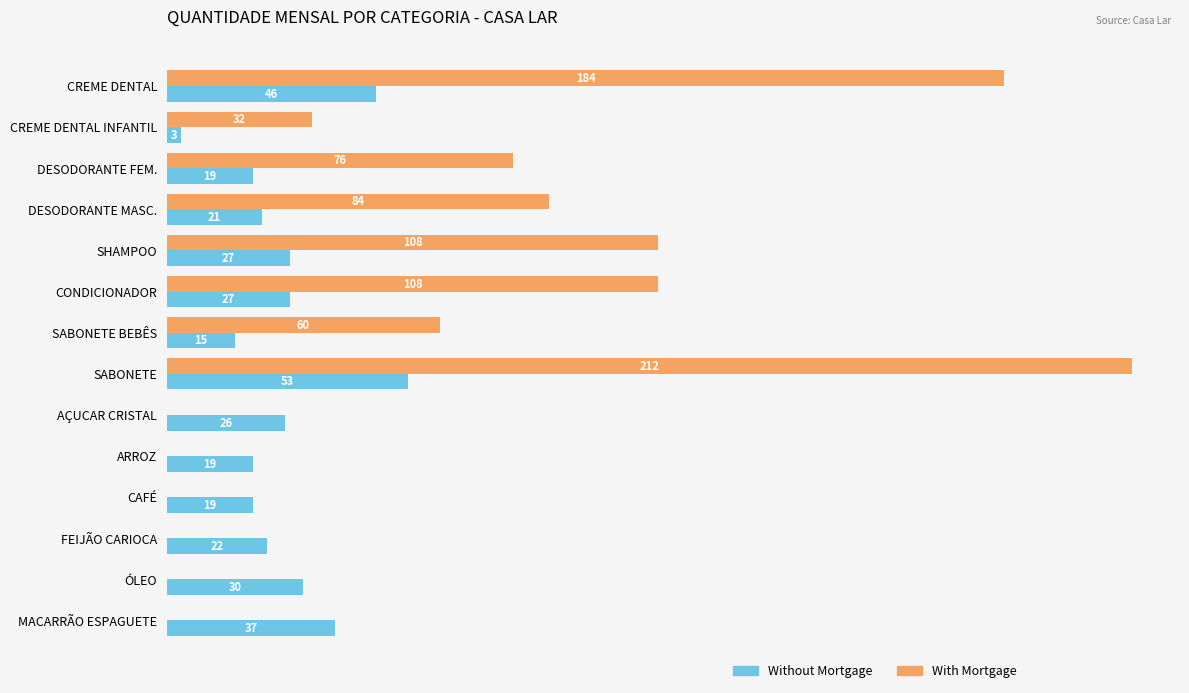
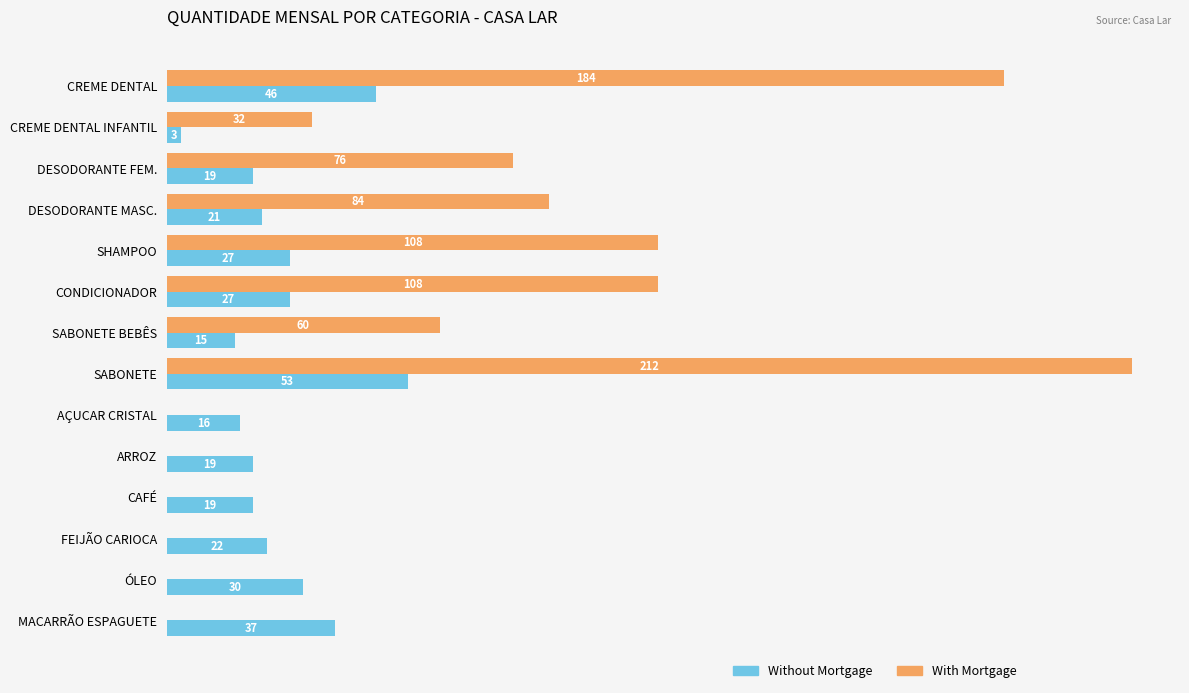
Without Mortgage, AÇUCAR CRISTAL: 26 -> 16
